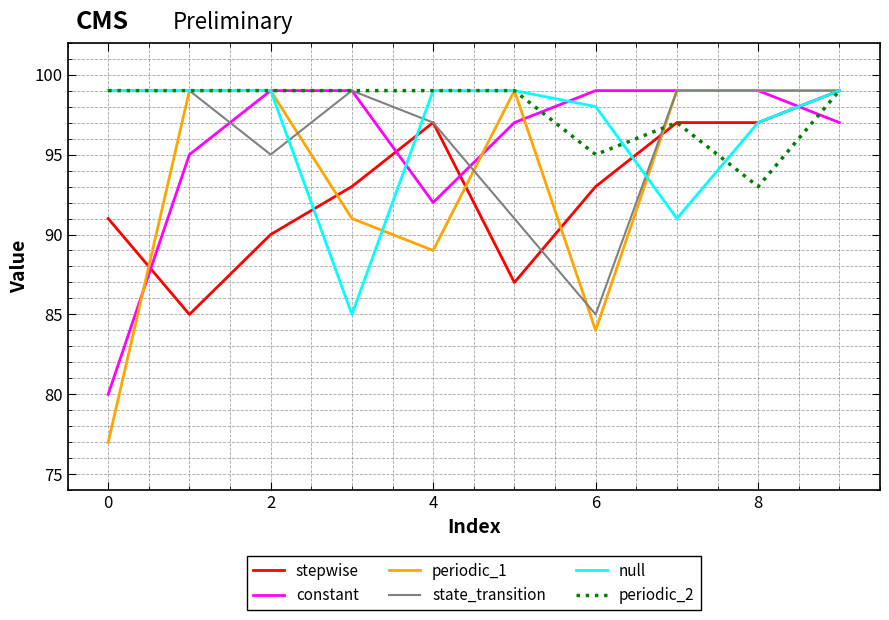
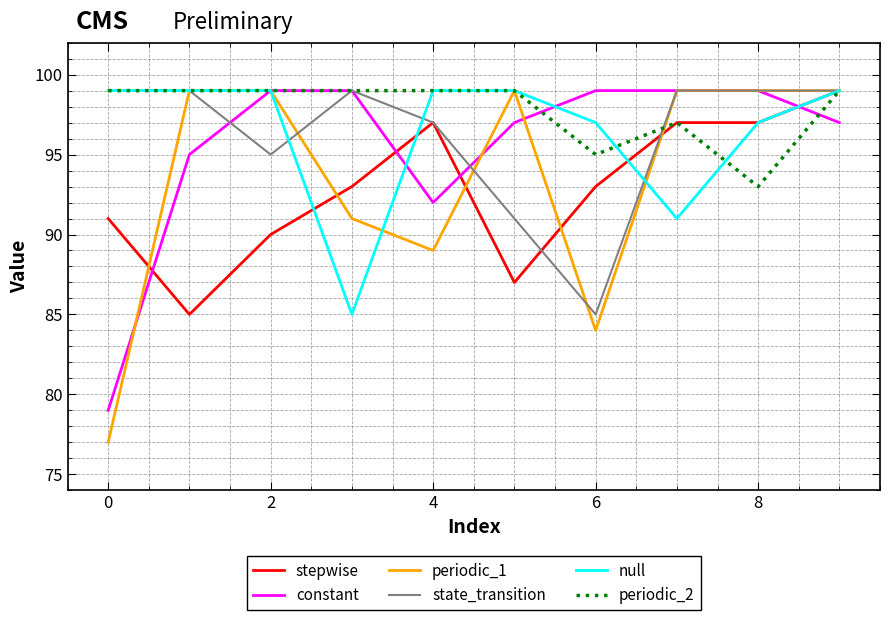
constant, 0: 80 -> 79
null, 6: 98 -> 97
